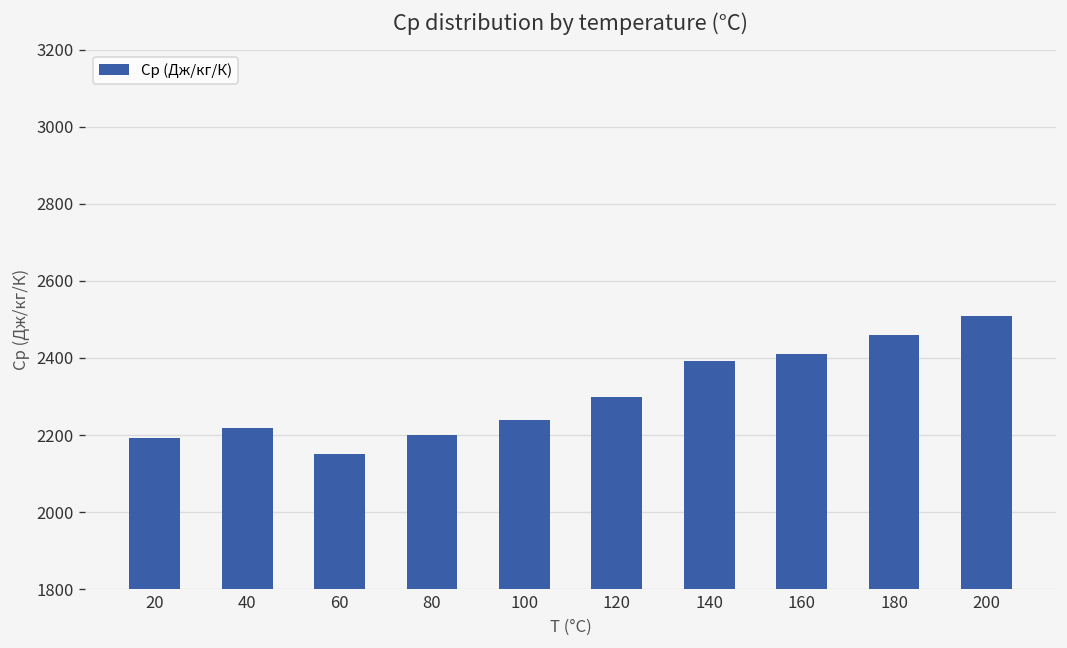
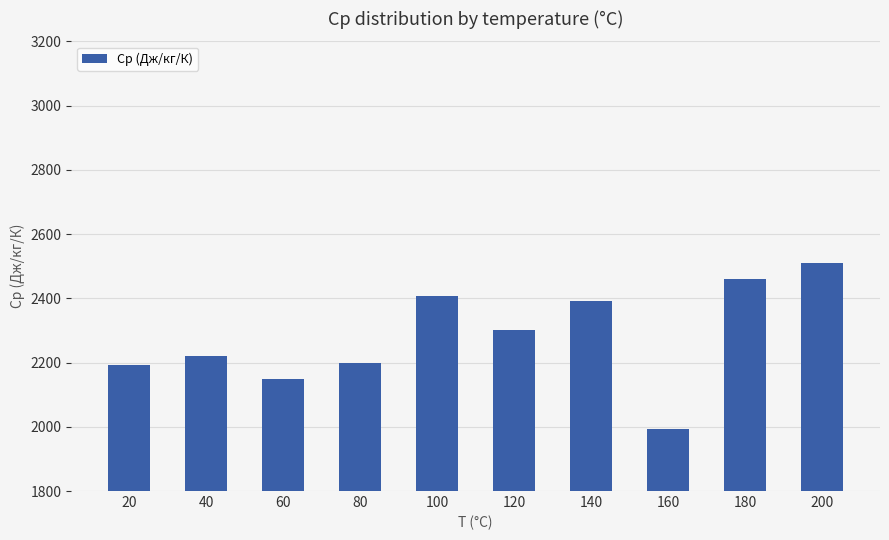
100: 2240 -> 2410
160: 2410 -> 1990
